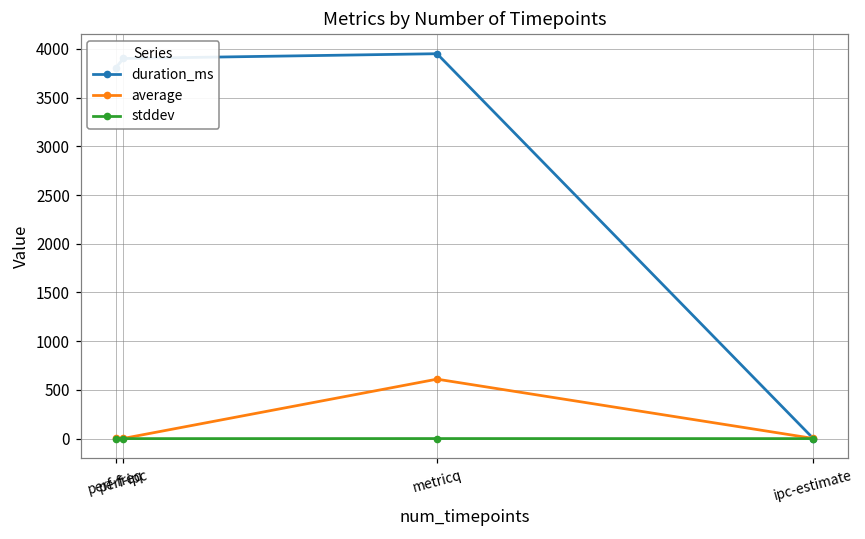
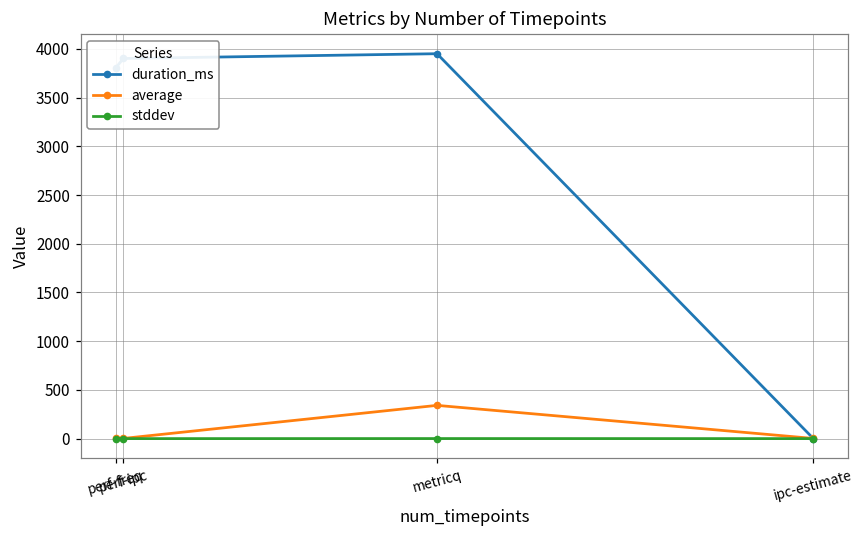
average, metricq: 600 -> 300
